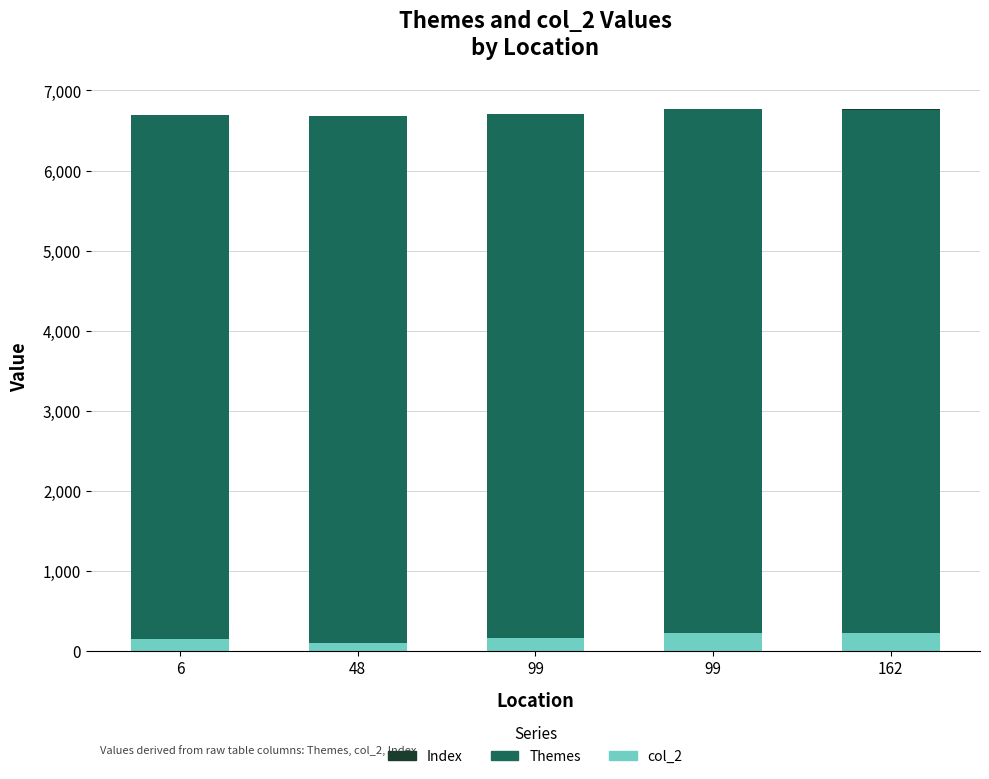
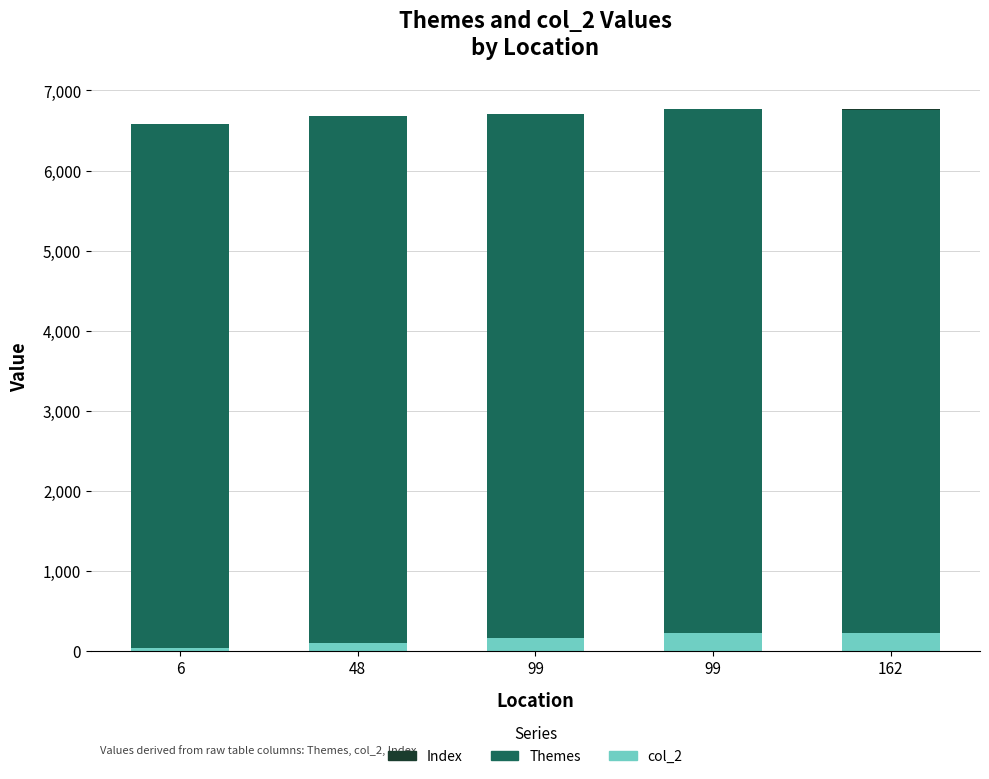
col_2, 6: 100 -> 0
